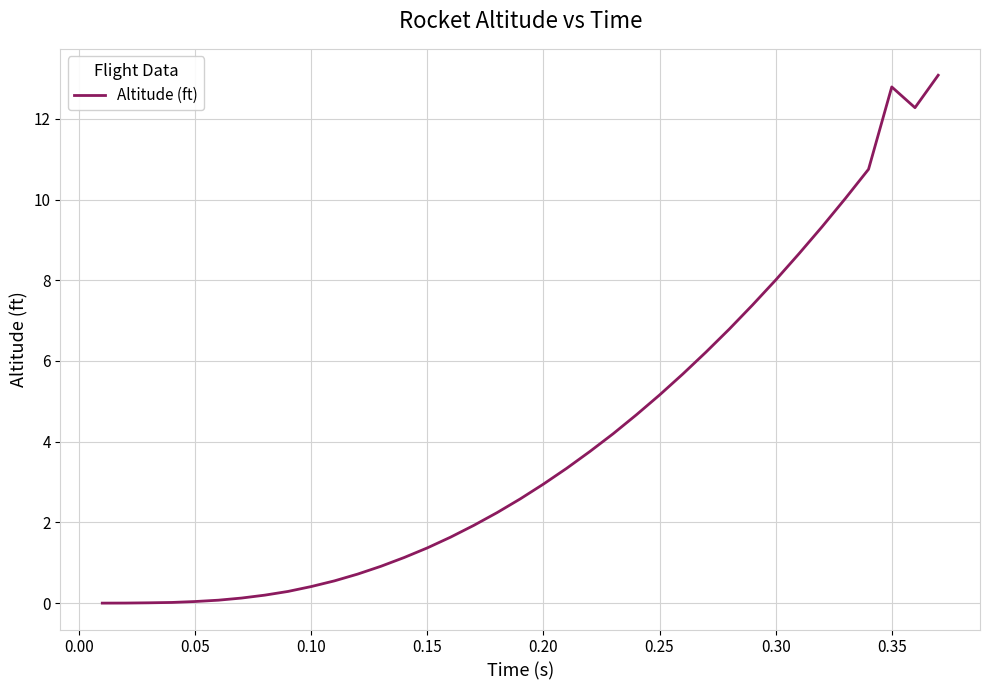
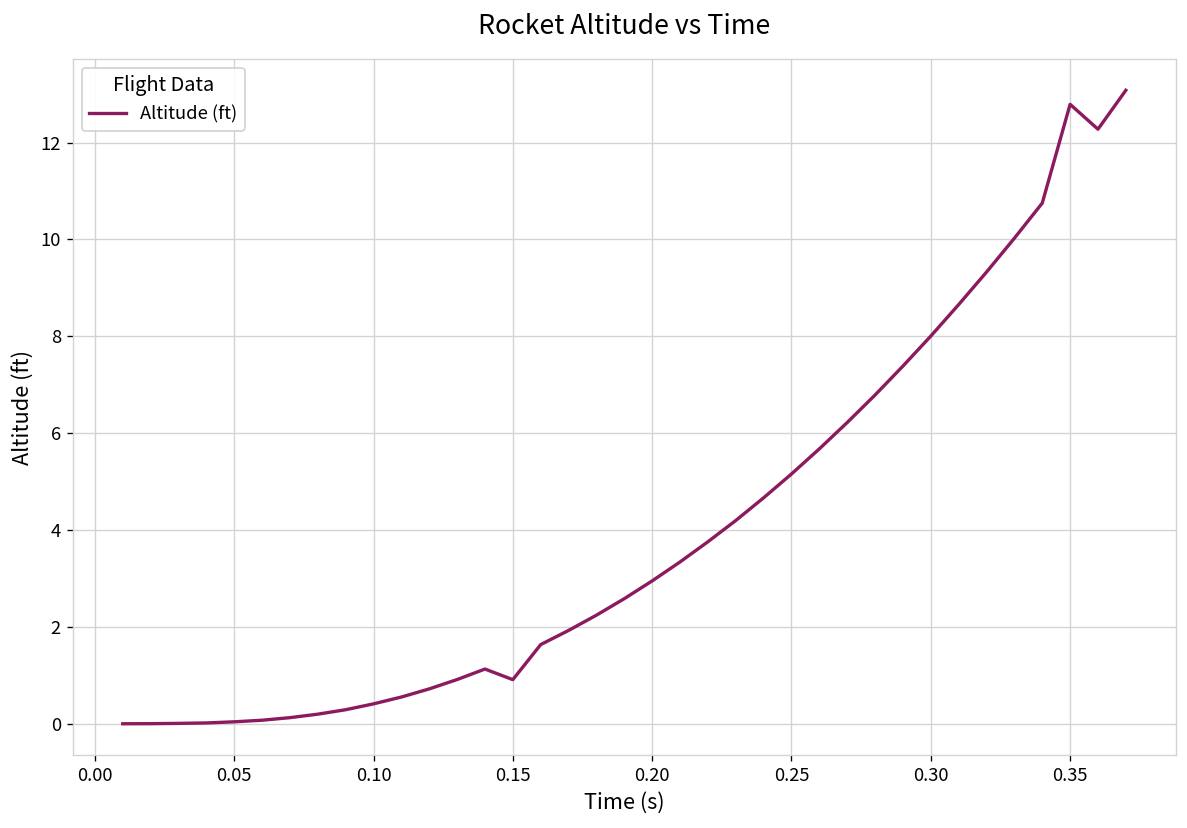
0.15: 1.4 -> 0.9
